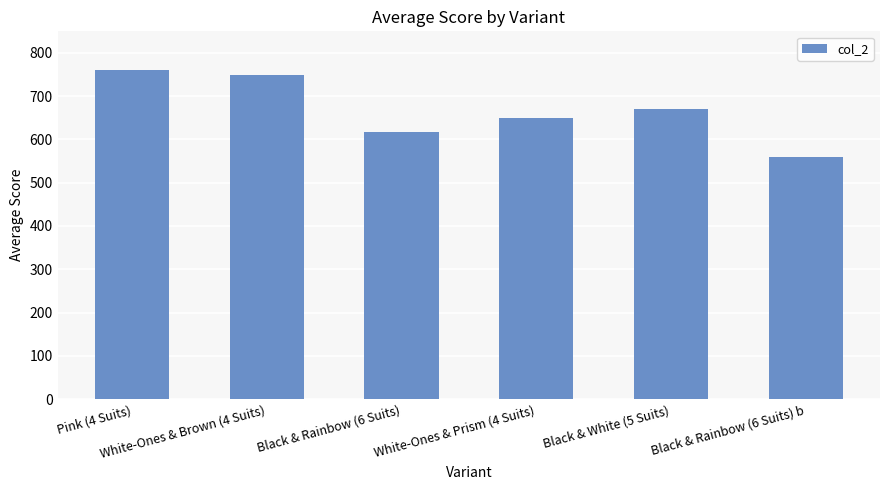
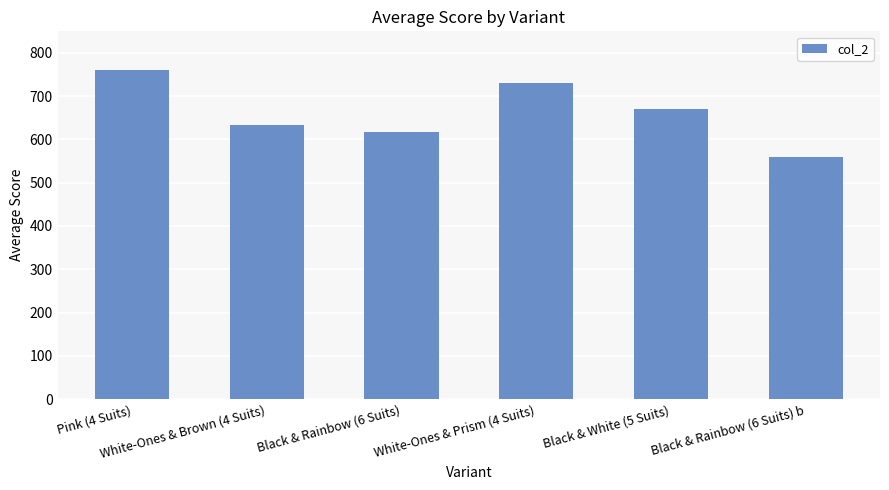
White-Ones & Brown (4 Suits): 750 -> 630
White-Ones & Prism (4 Suits): 650 -> 730
